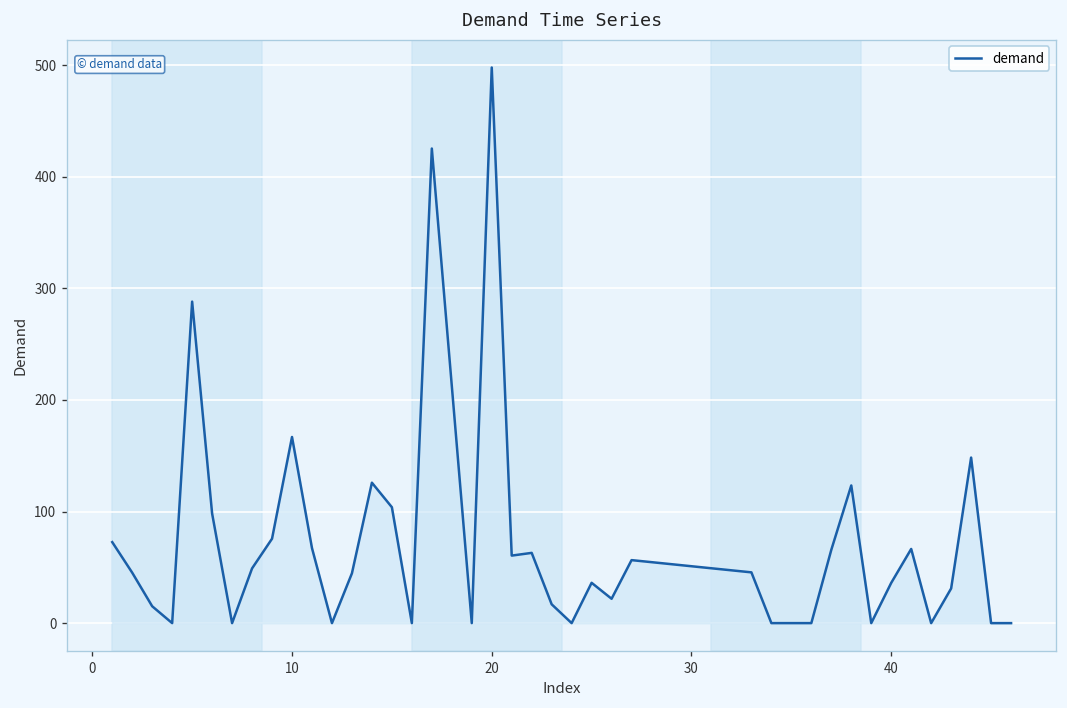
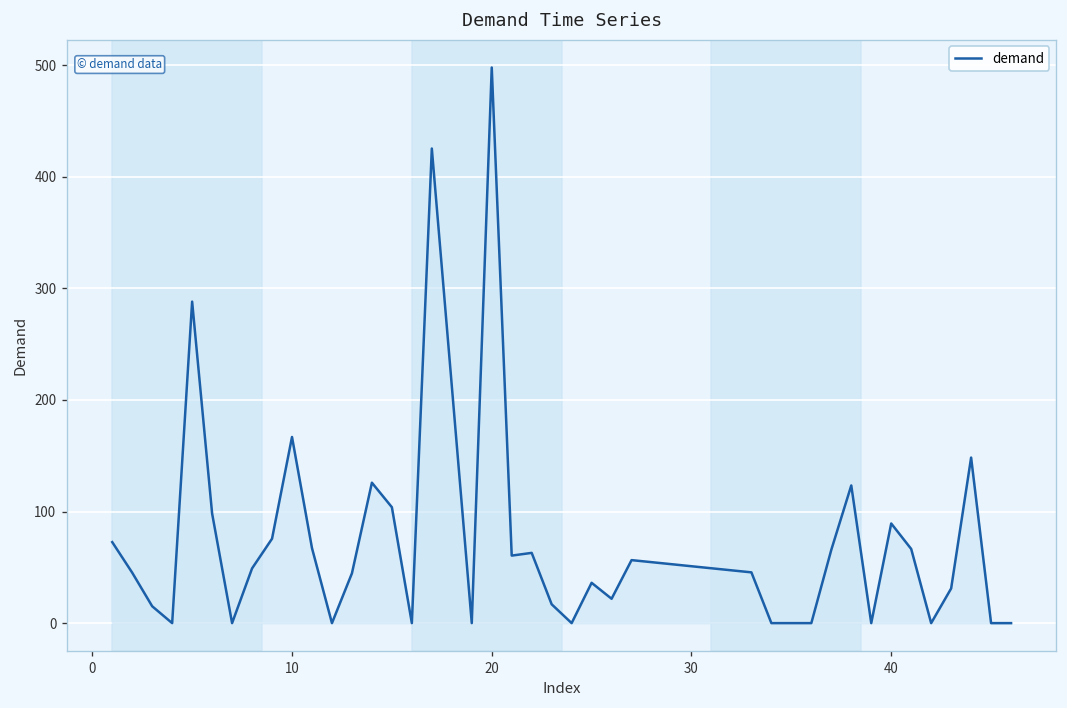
40: 40 -> 90
